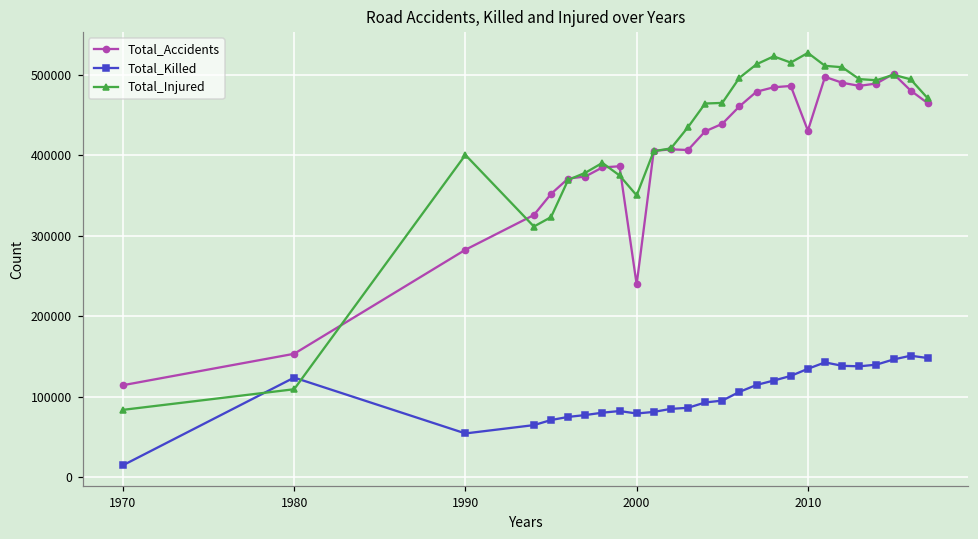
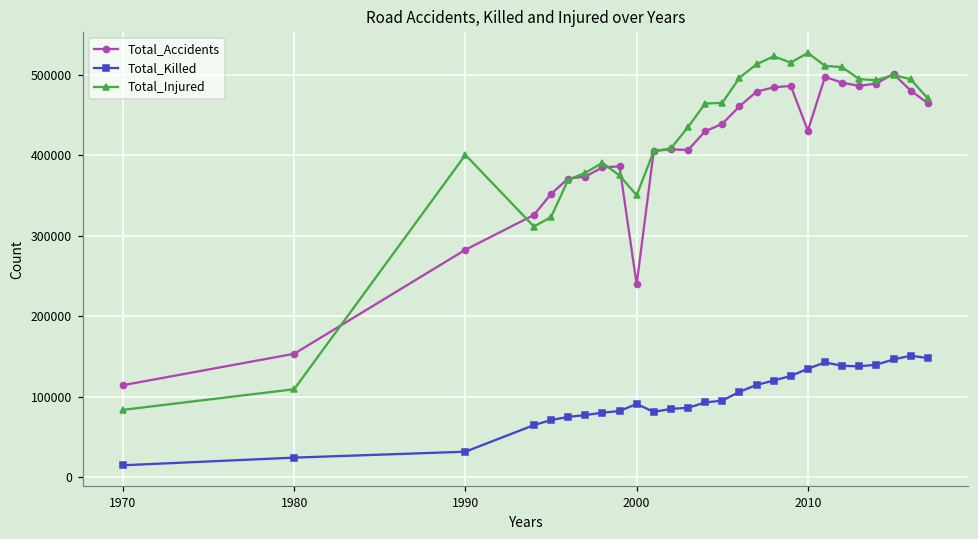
Total_Killed, 1980: 120000 -> 20000
Total_Killed, 1990: 50000 -> 30000
Total_Killed, 2000: 80000 -> 90000
